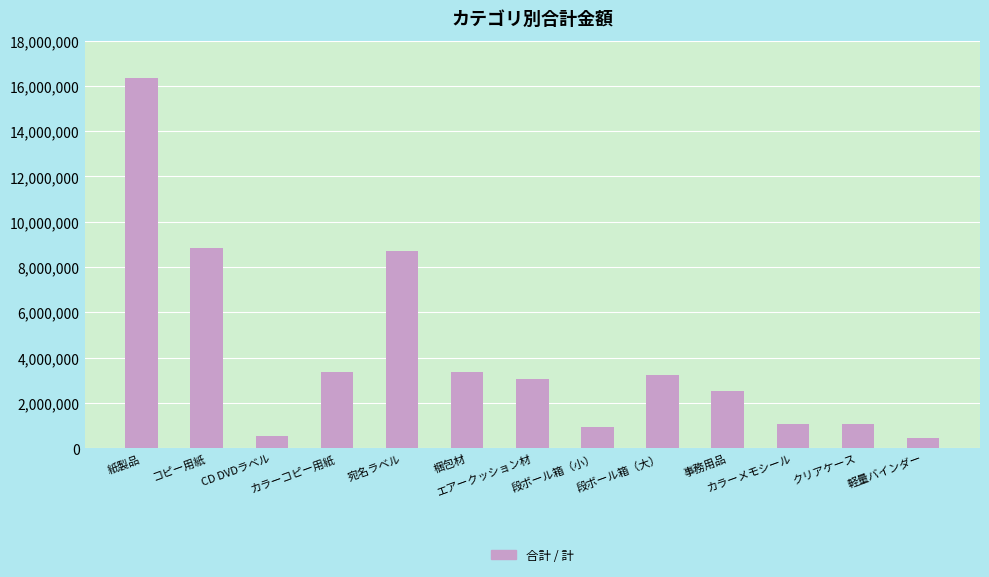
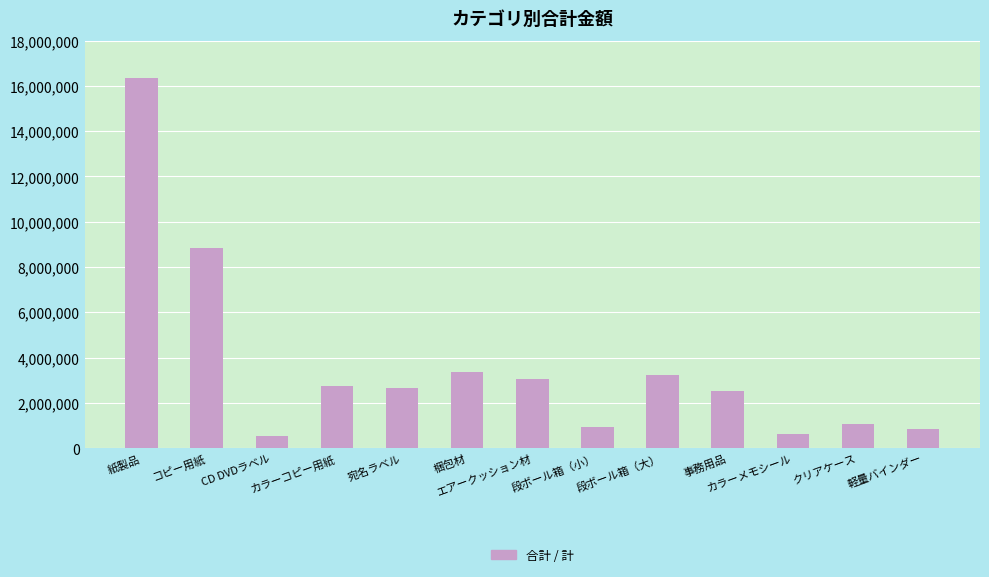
カラーコピー用紙: 3,300,000 -> 2,700,000
宛名ラベル: 8,700,000 -> 2,700,000
カラーメモシール: 1,100,000 -> 600,000
軽量バインダー: 500,000 -> 800,000
